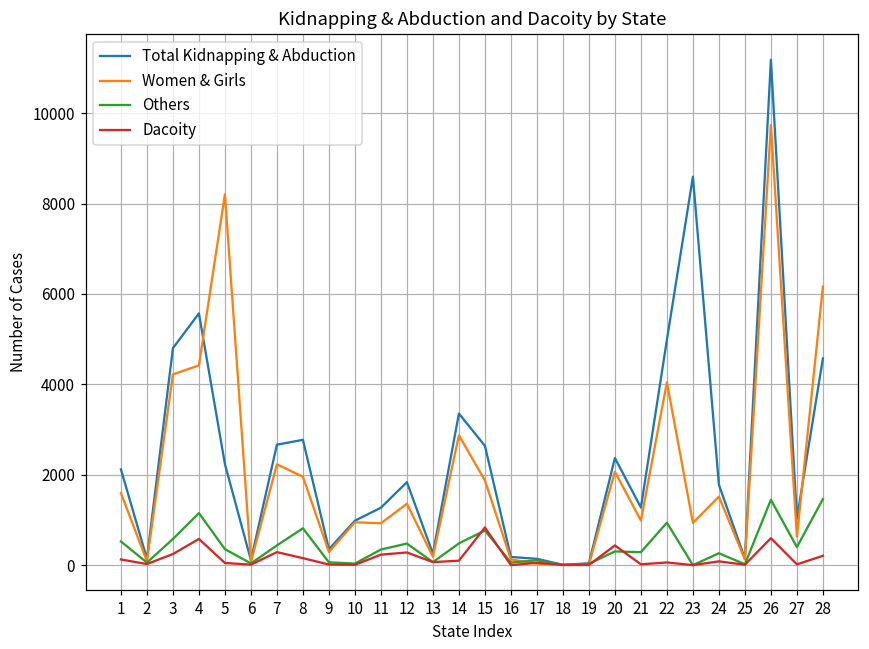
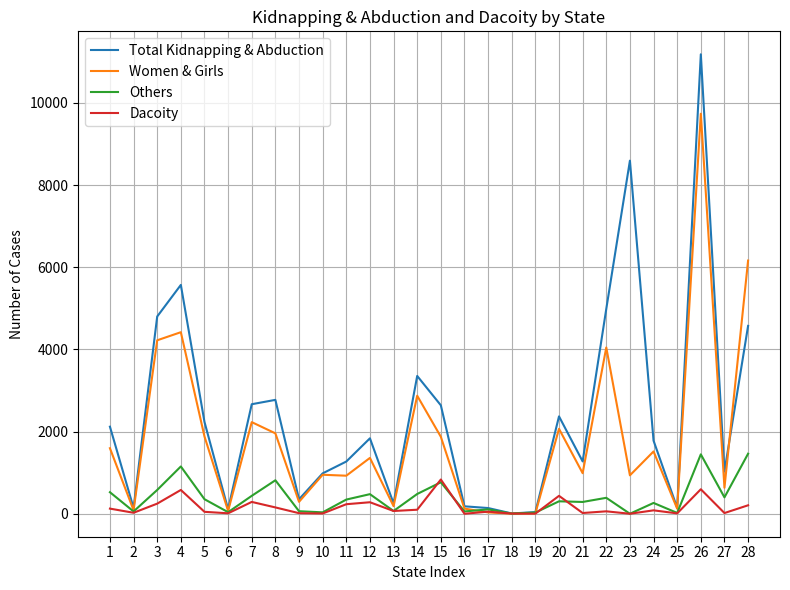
Women & Girls, 5: 8200 -> 1900
Others, 22: 900 -> 400
